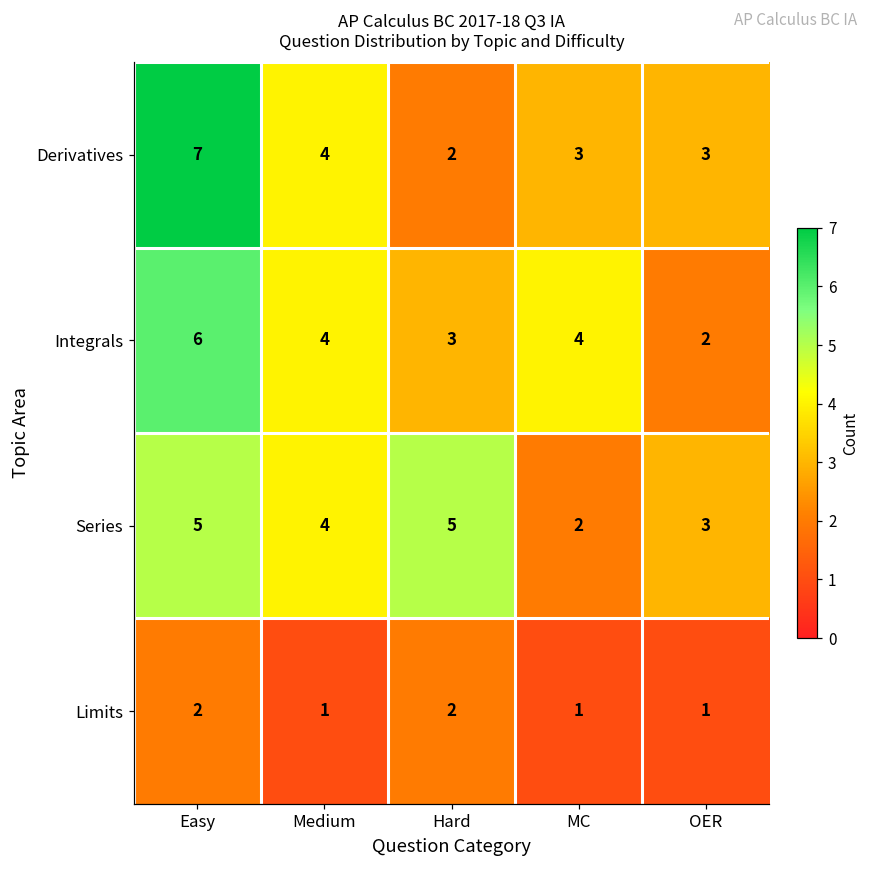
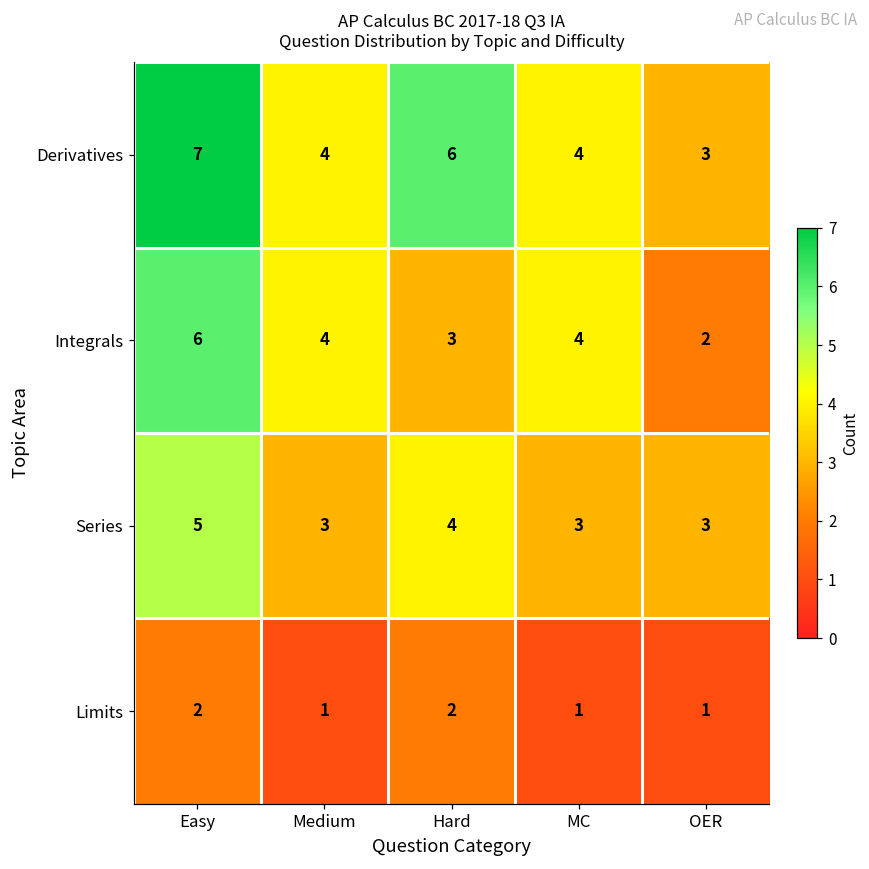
Derivatives, Hard: 2 -> 6
Derivatives, MC: 3 -> 4
Series, Medium: 4 -> 3
Series, Hard: 5 -> 4
Series, MC: 2 -> 3
